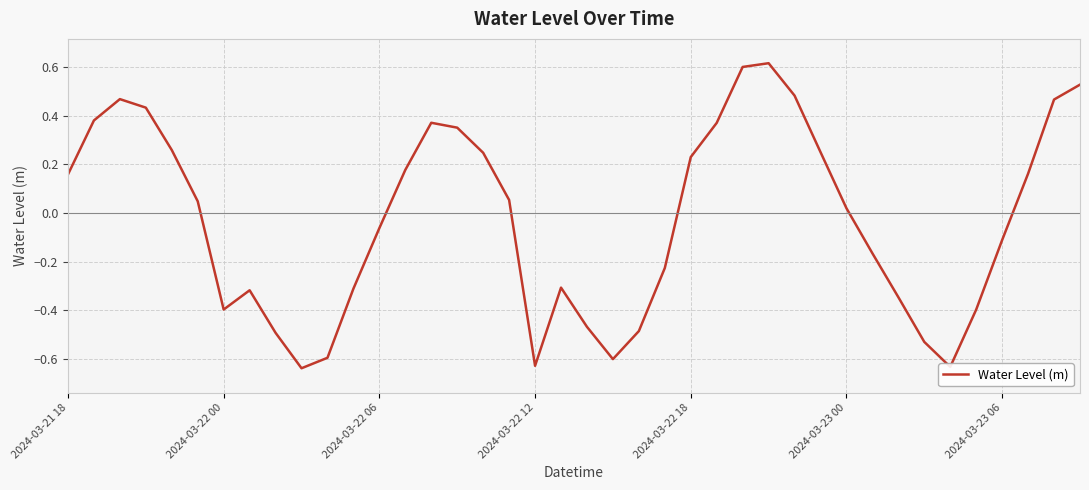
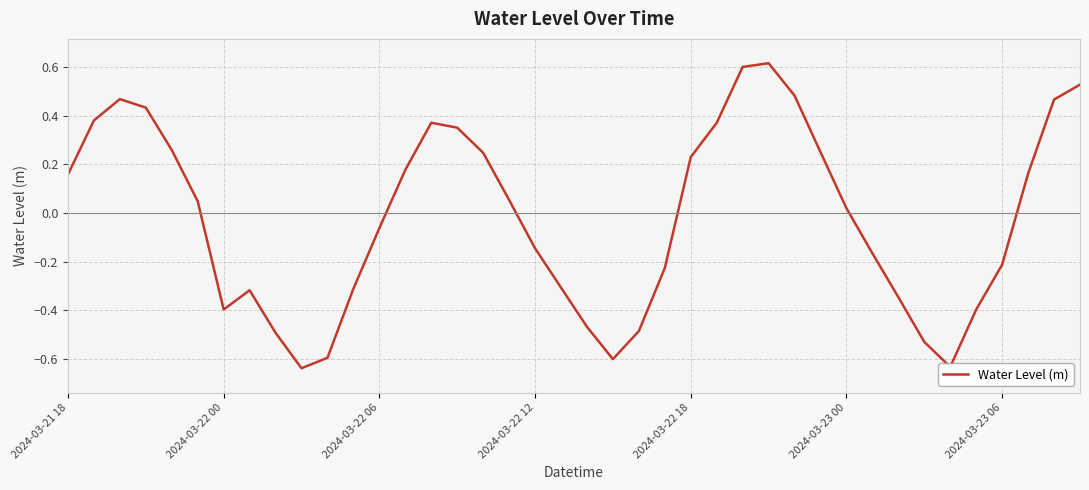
2024-03-22 12: -0.63 -> -0.15
2024-03-23 06: -0.11 -> -0.21
